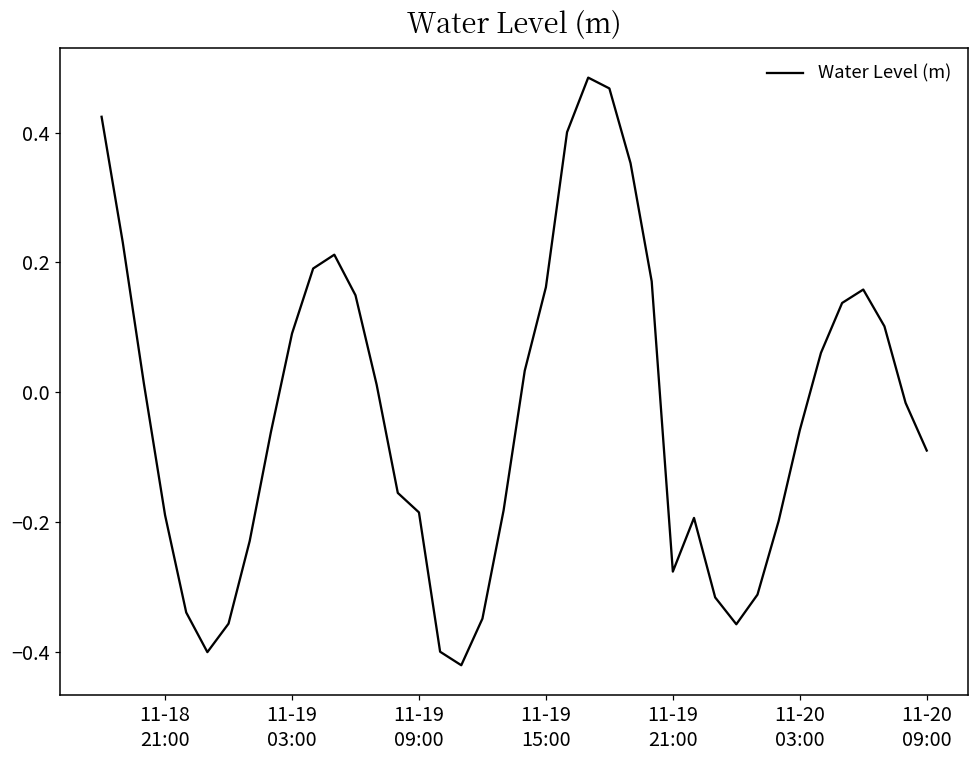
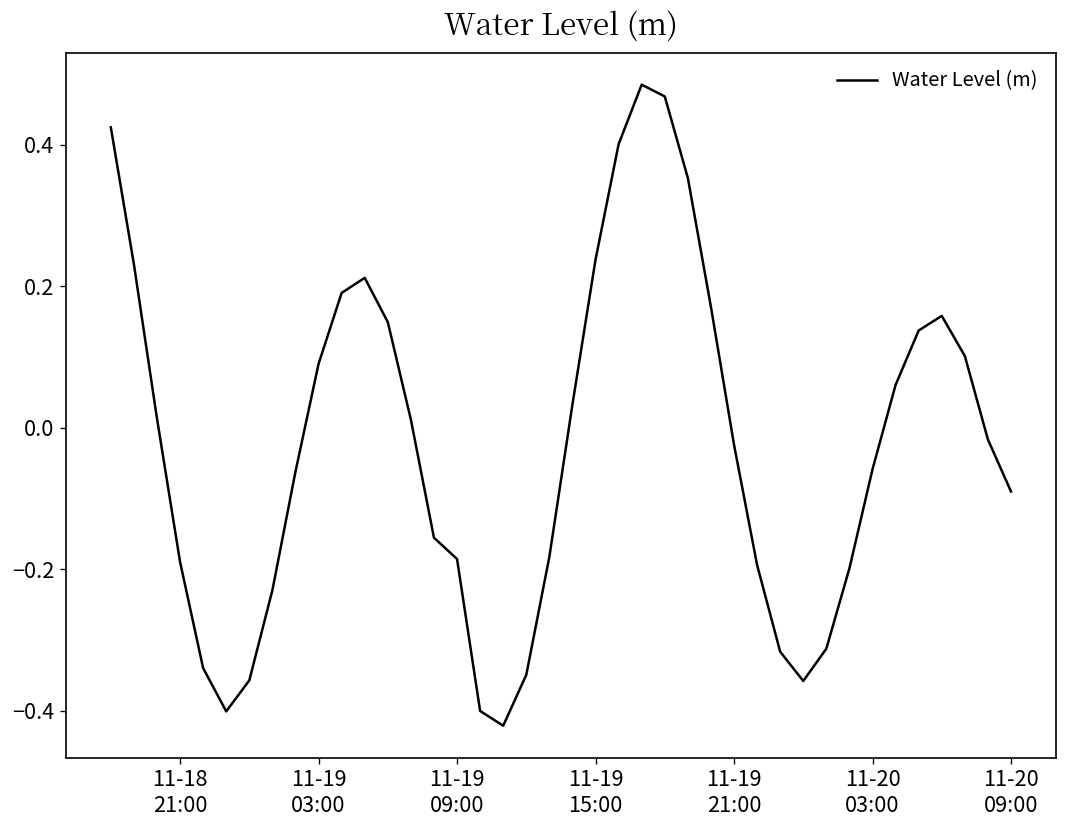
11-19 15:00: 0.16 -> 0.24
11-19 21:00: -0.28 -> -0.02
